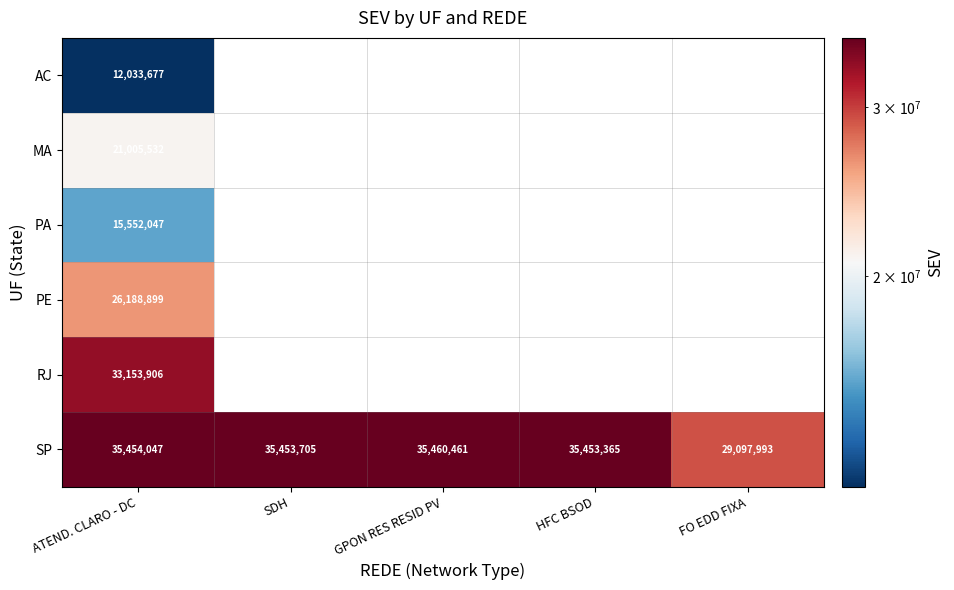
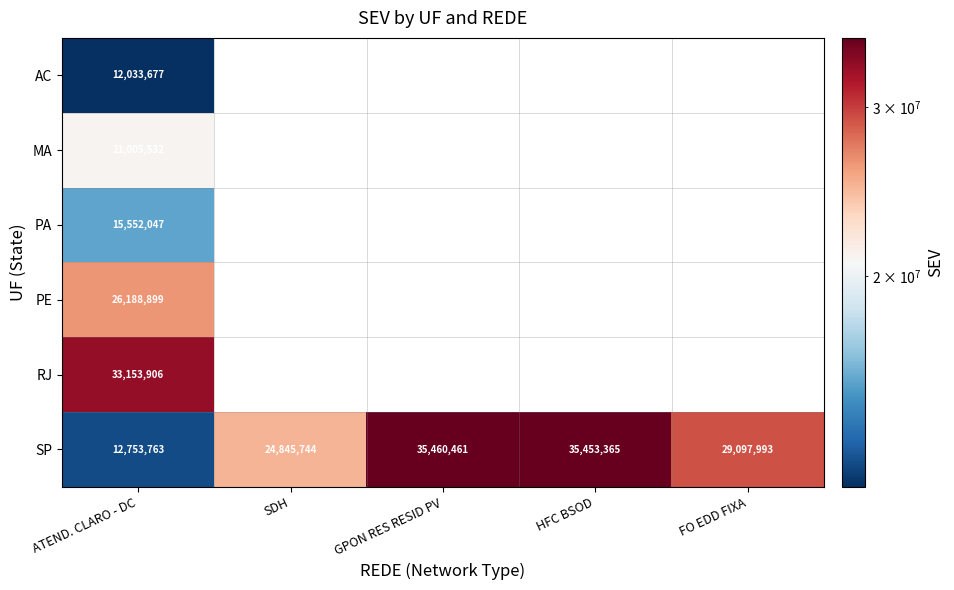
SP, ATEND. CLARO - DC: 35,454,047 -> 12,753,763
SP, SDH: 35,453,705 -> 24,845,744
